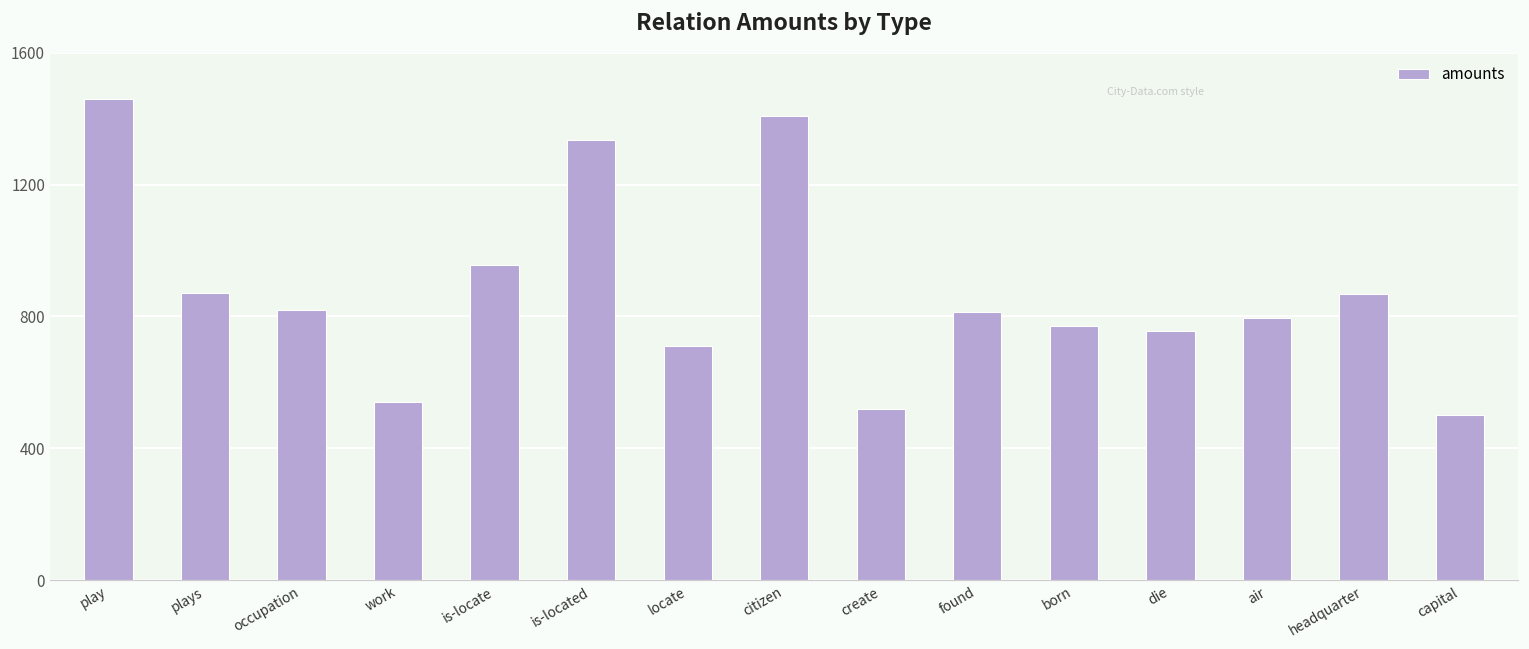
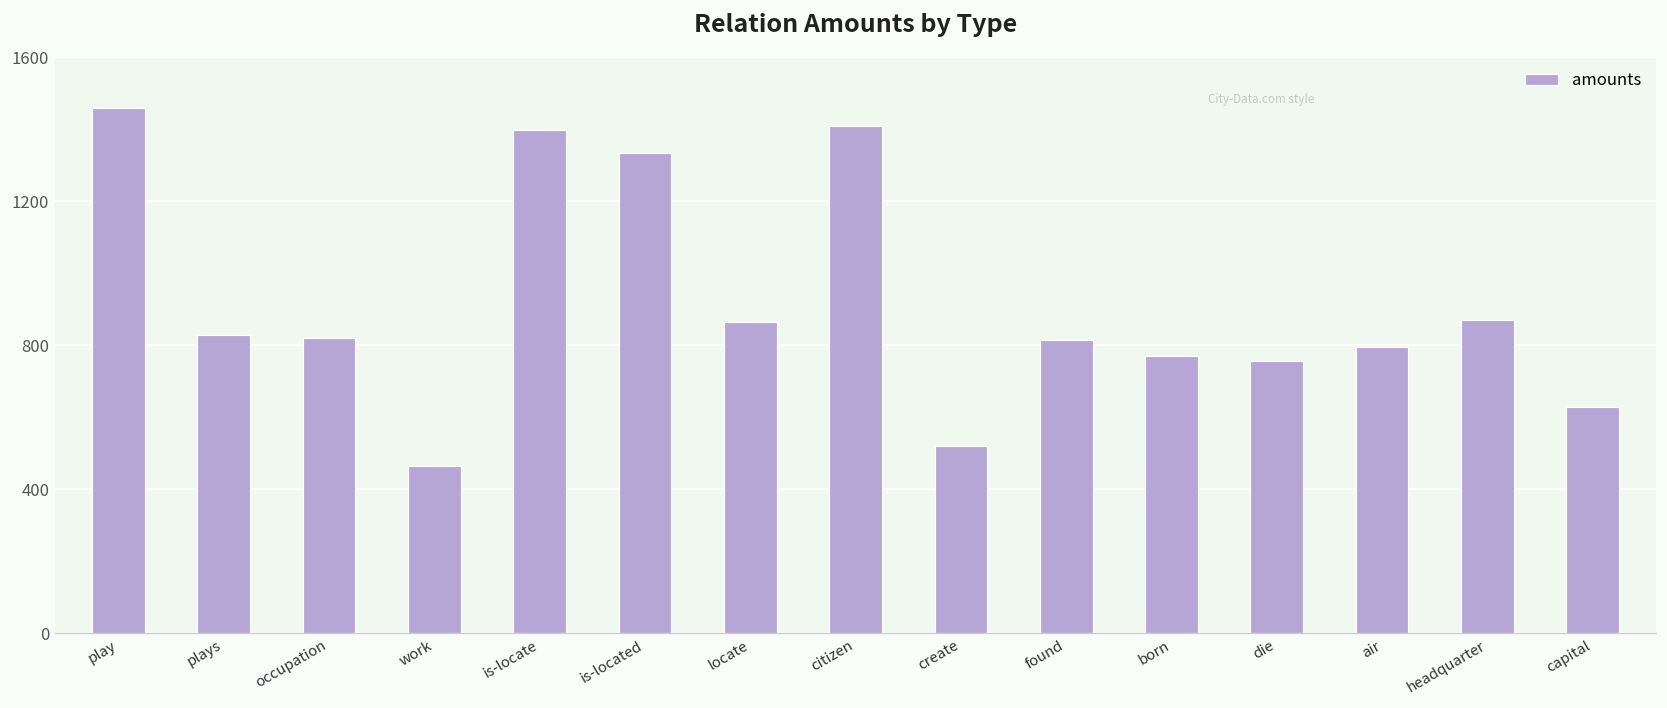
plays: 870 -> 830
work: 540 -> 460
is-locate: 960 -> 1400
locate: 710 -> 860
capital: 500 -> 630
